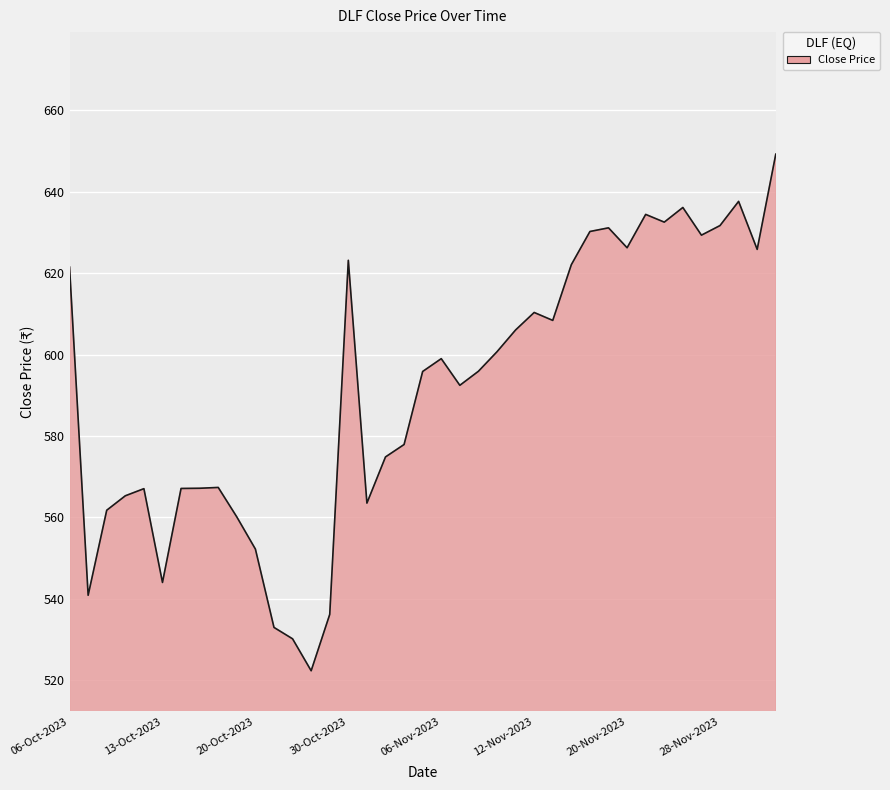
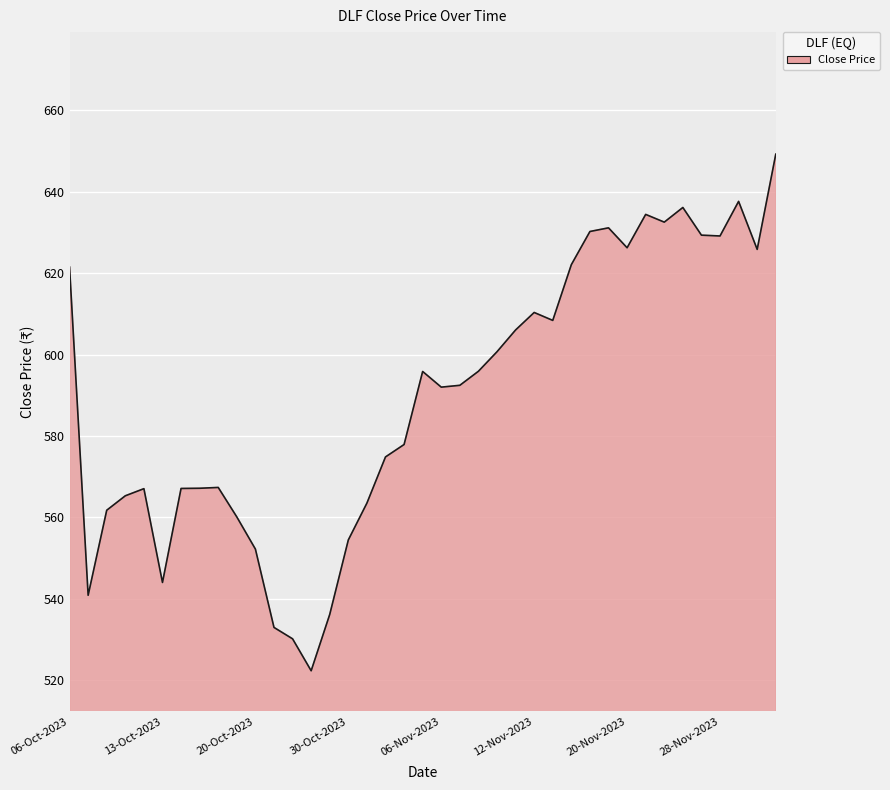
30-Oct-2023: 623 -> 554
06-Nov-2023: 599 -> 592
28-Nov-2023: 632 -> 629
